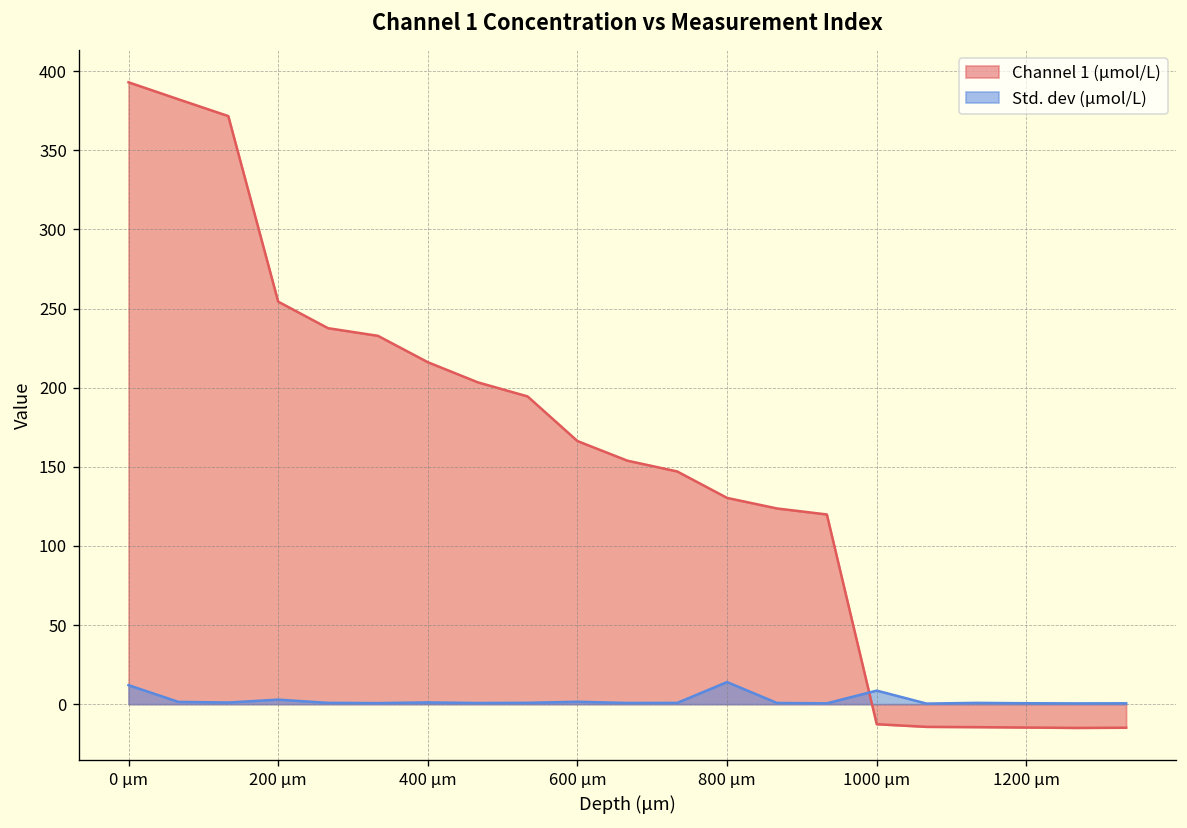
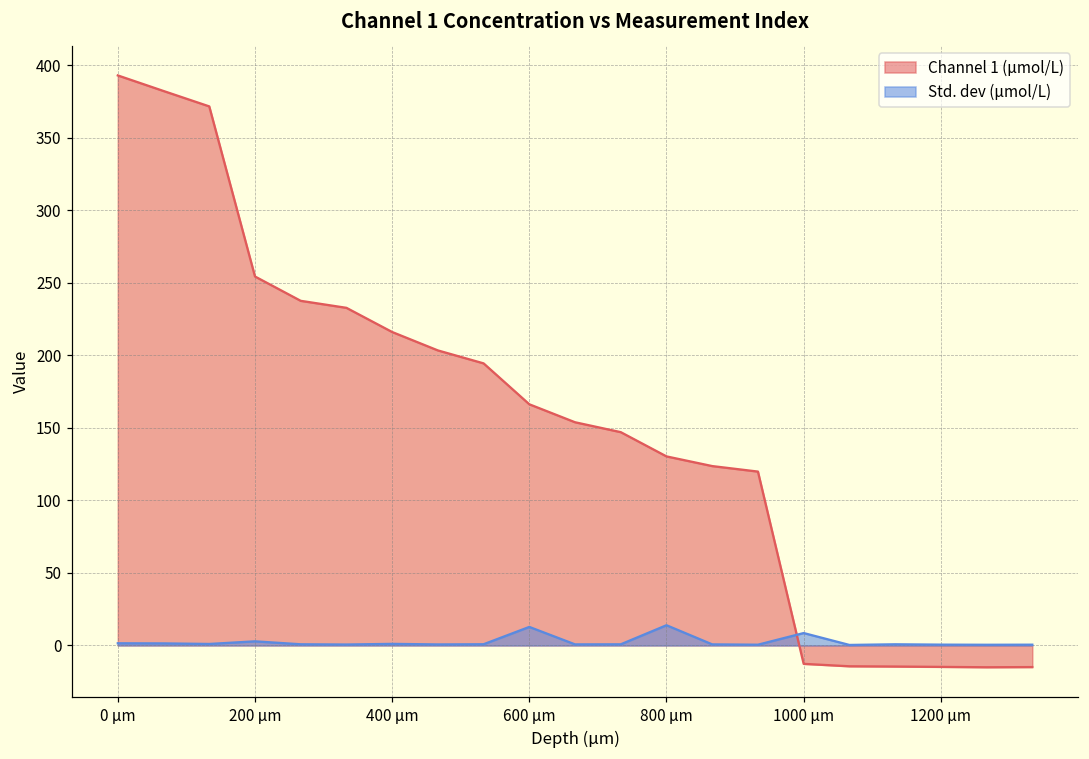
Std. dev (μmol/L), 0 μm: 12 -> 2
Std. dev (μmol/L), 600 μm: 2 -> 13
